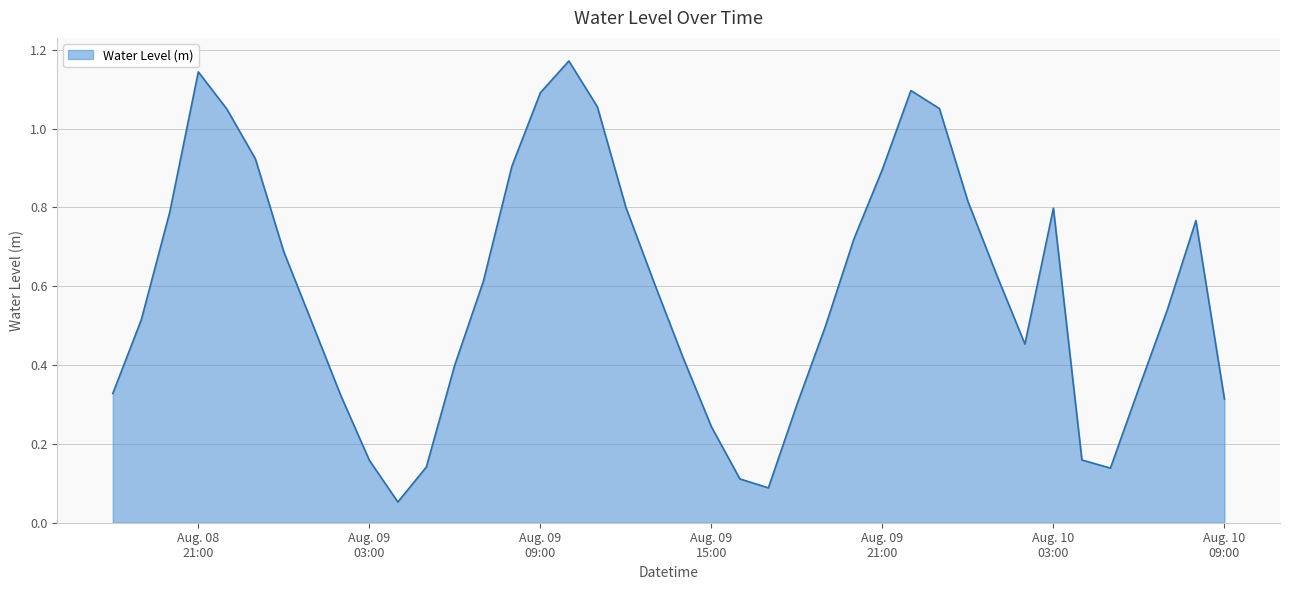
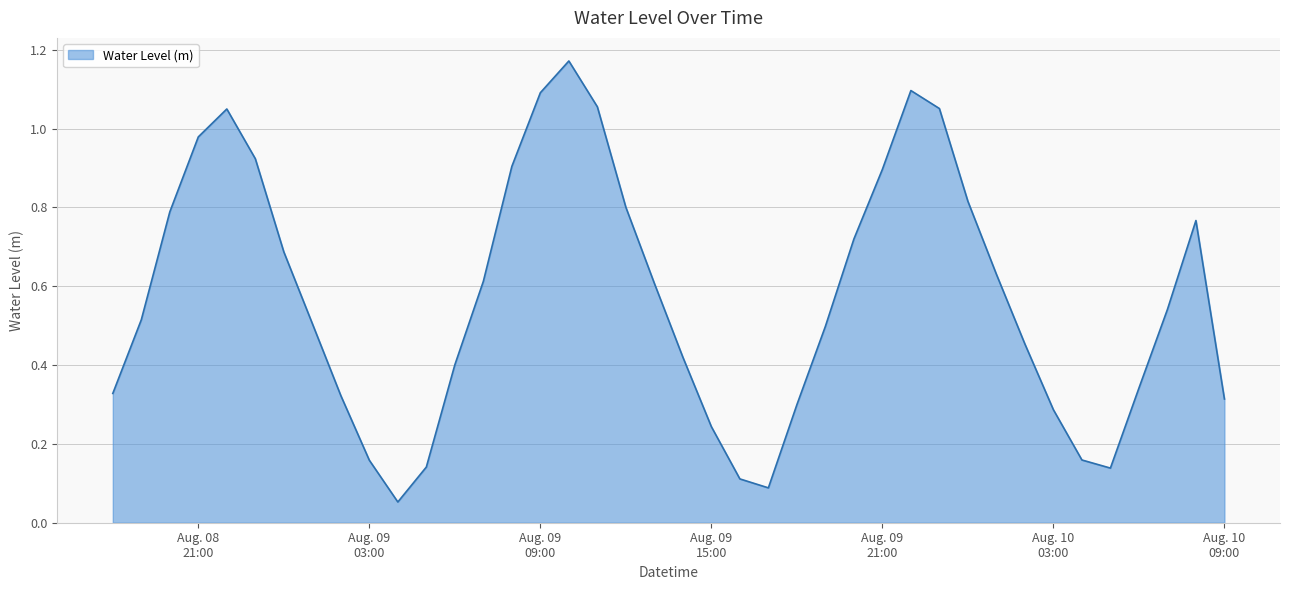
Aug. 08 21:00: 1.14 -> 0.98
Aug. 10 03:00: 0.80 -> 0.29
